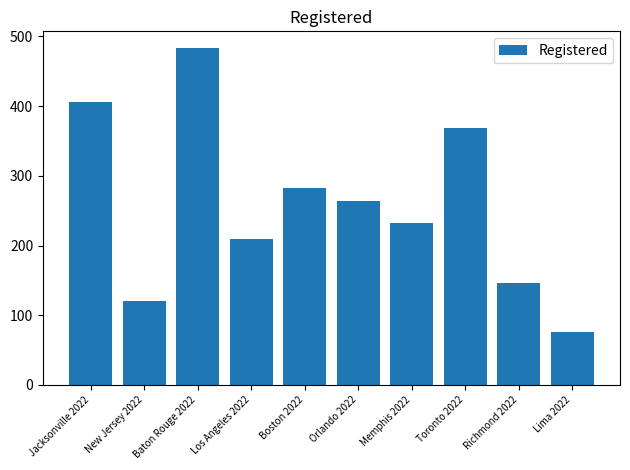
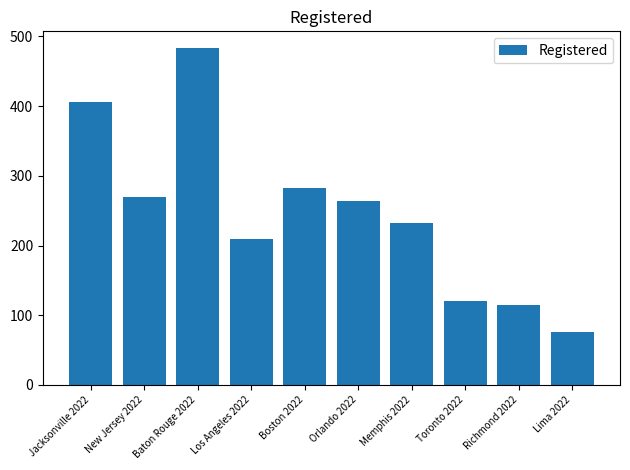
New Jersey 2022: 120 -> 270
Toronto 2022: 370 -> 120
Richmond 2022: 150 -> 120
